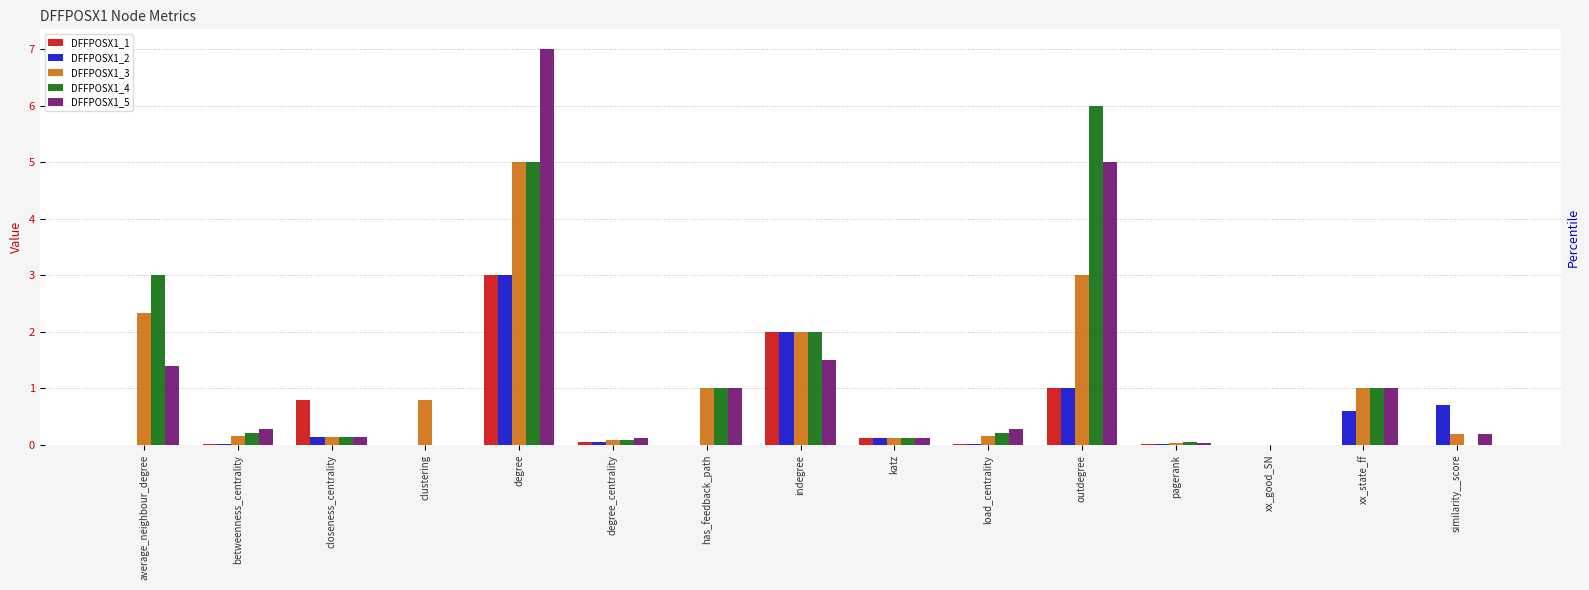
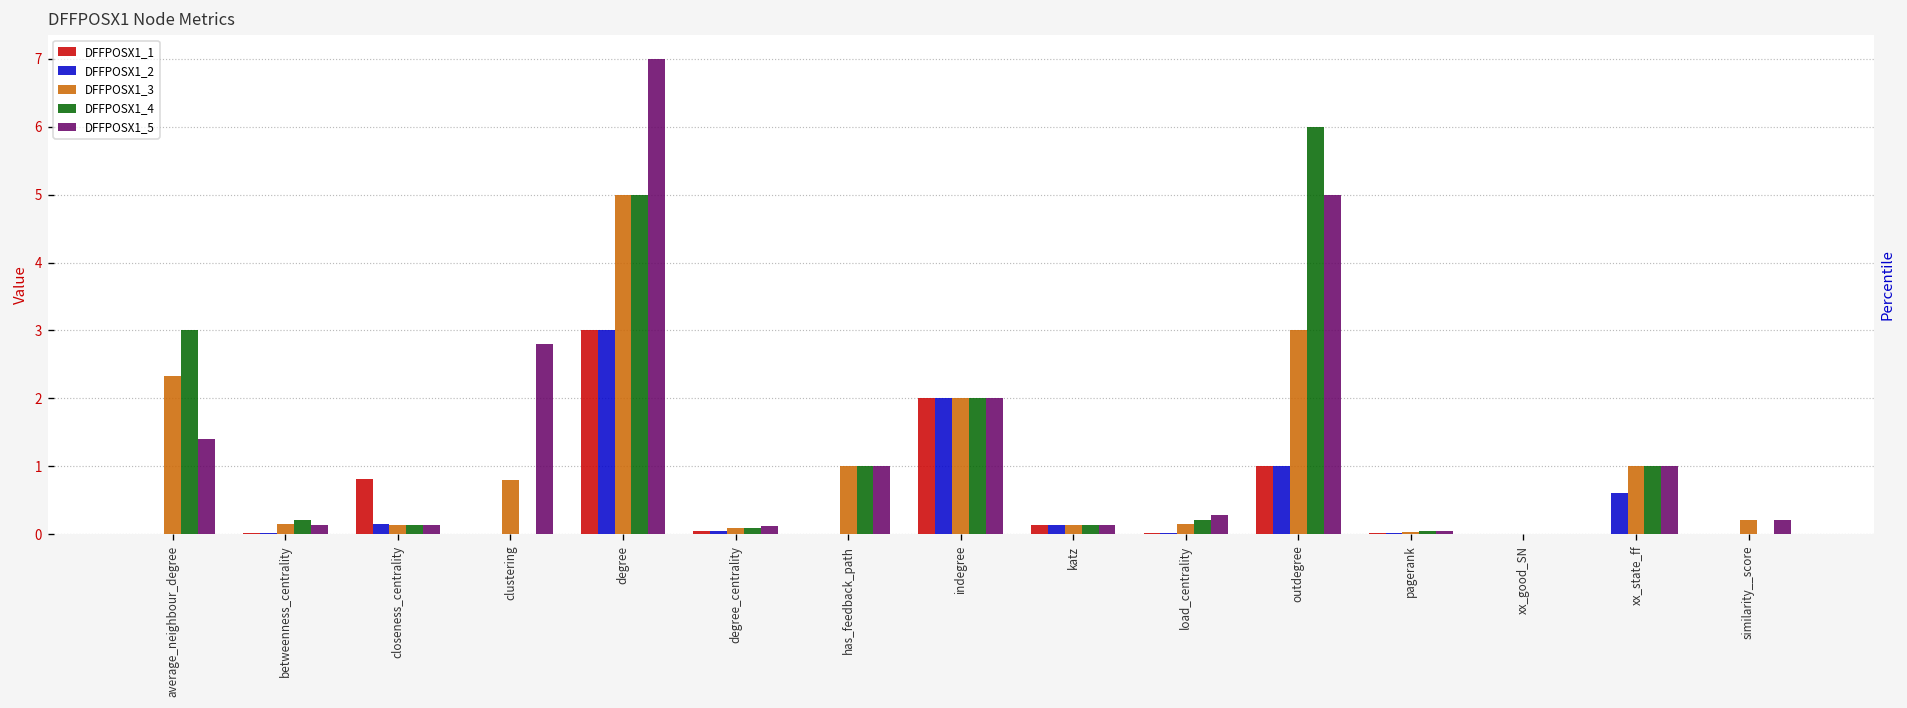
DFFPOSX1_5, betweenness_centrality: 0.3 -> 0.1
DFFPOSX1_5, clustering: 0.0 -> 2.8
DFFPOSX1_5, indegree: 1.5 -> 2.0
DFFPOSX1_2, similarity__score: 0.7 -> 0.0
